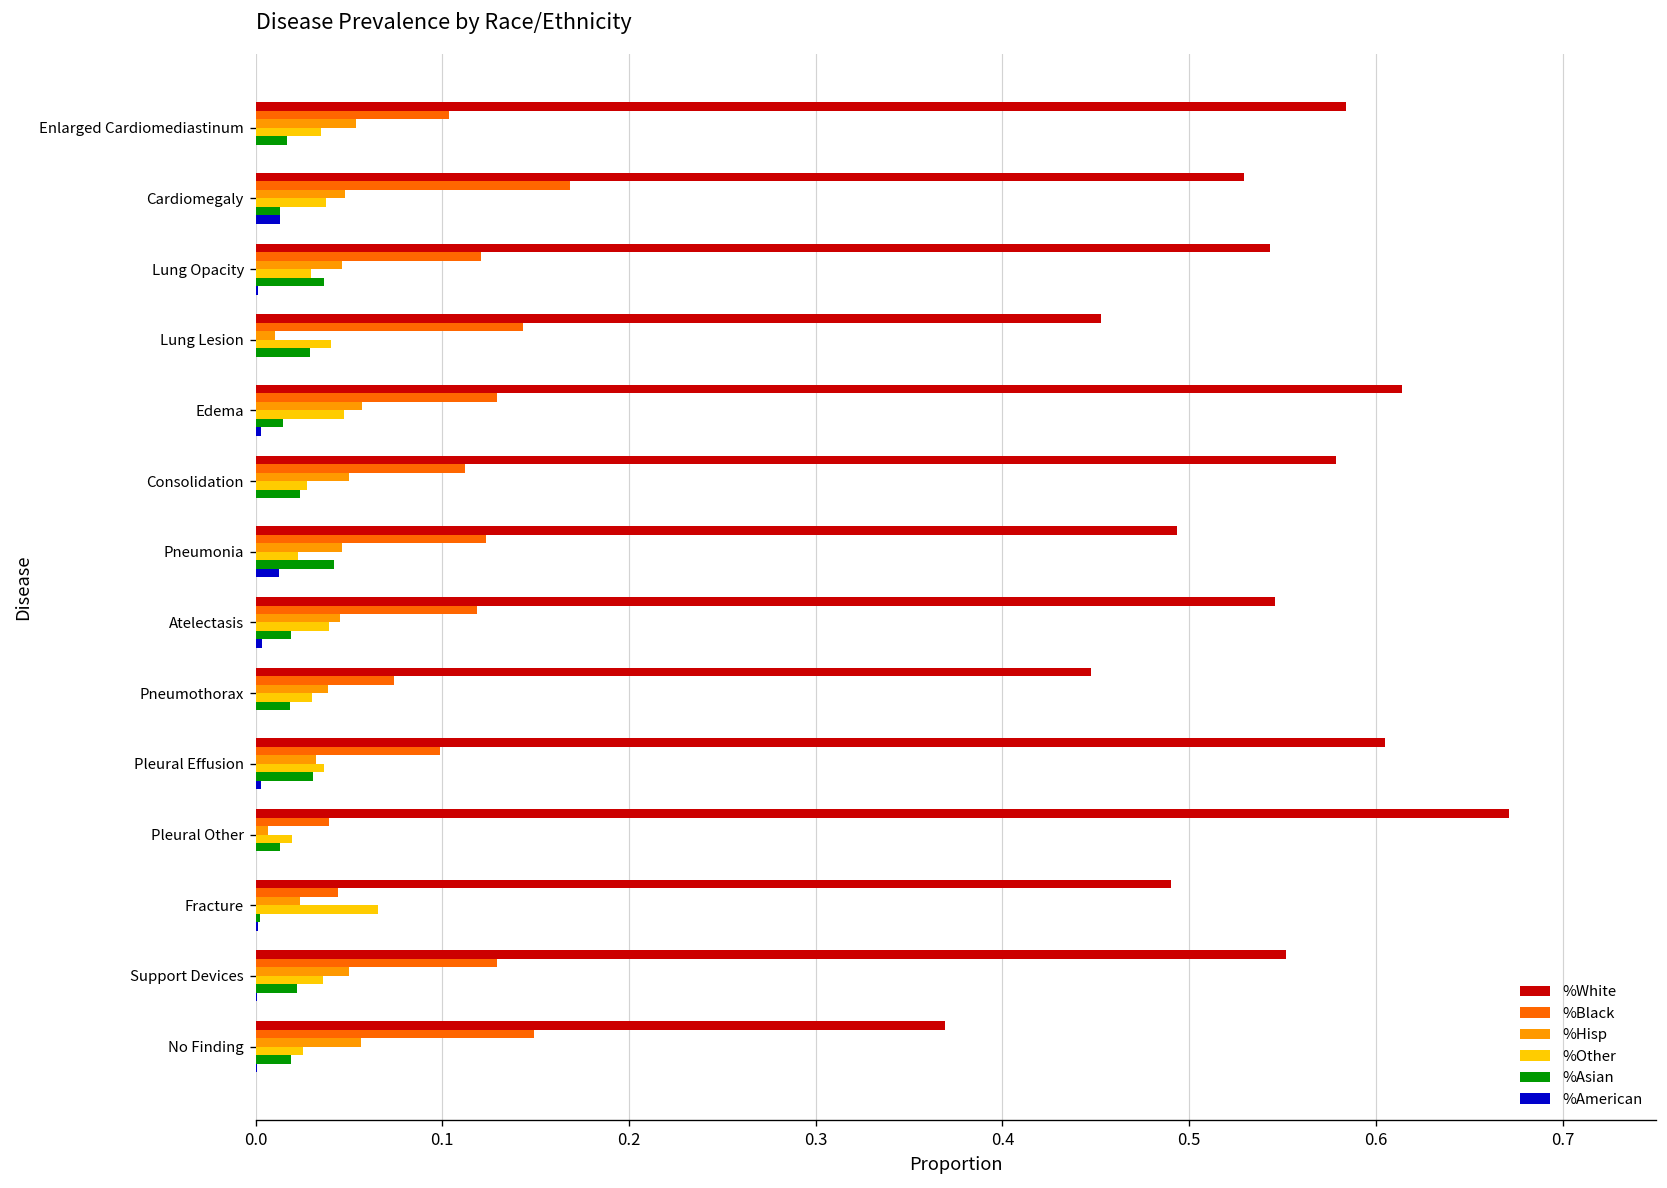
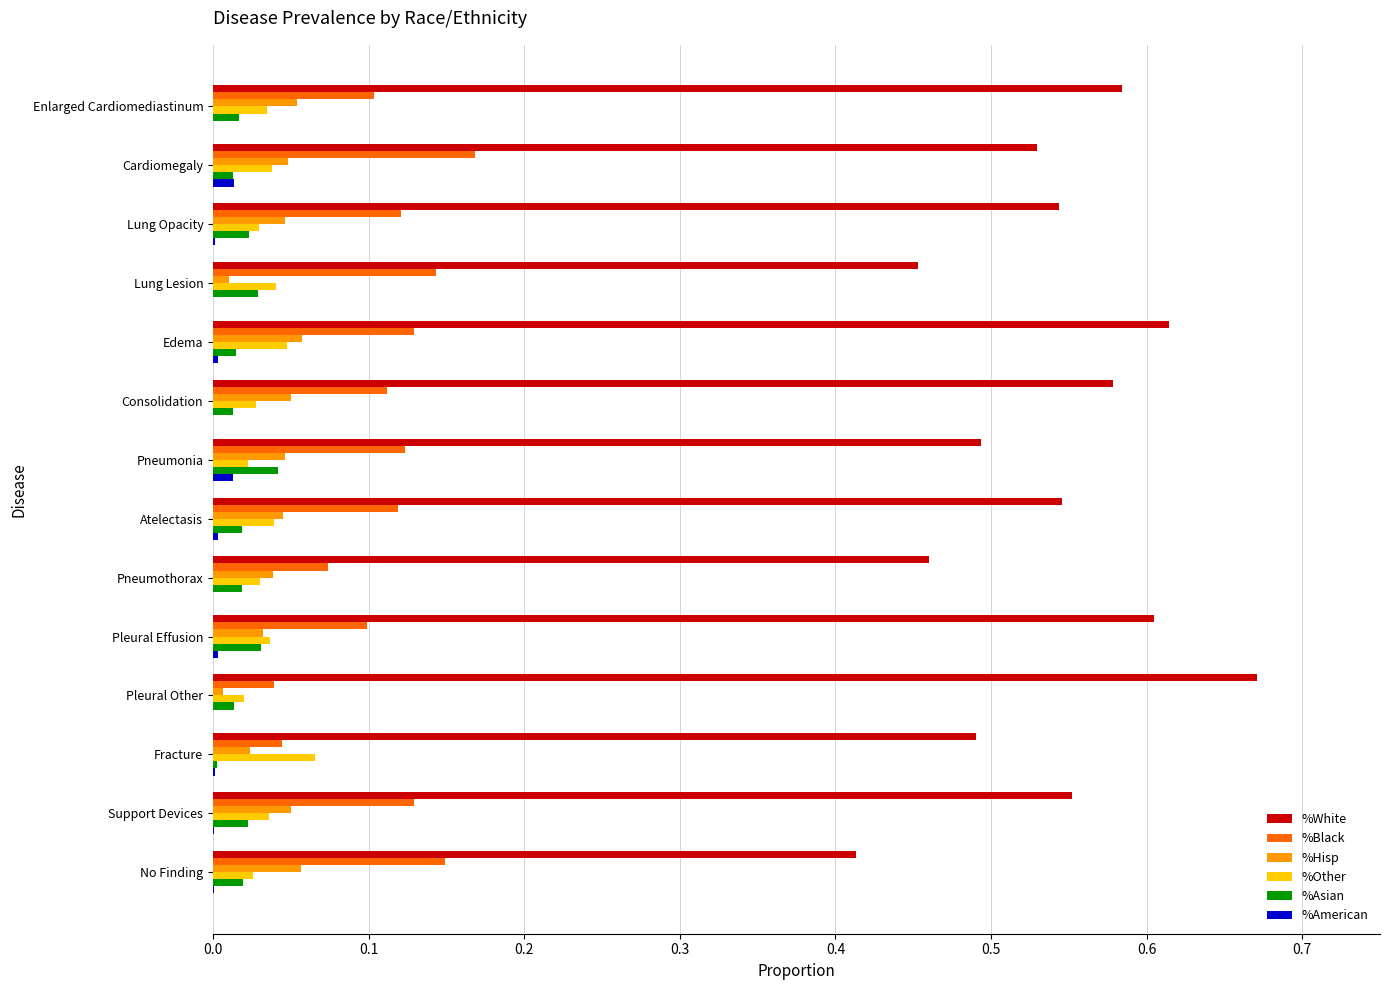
%Asian, Lung Opacity: 0.037 -> 0.023
%Asian, Consolidation: 0.024 -> 0.013
%White, Pneumothorax: 0.447 -> 0.460
%White, No Finding: 0.369 -> 0.413
